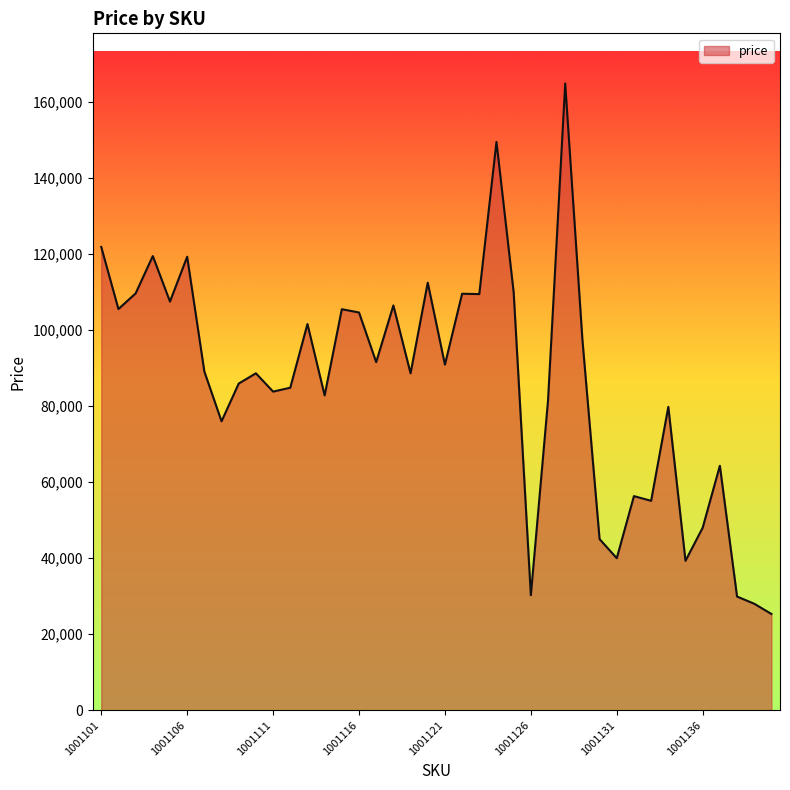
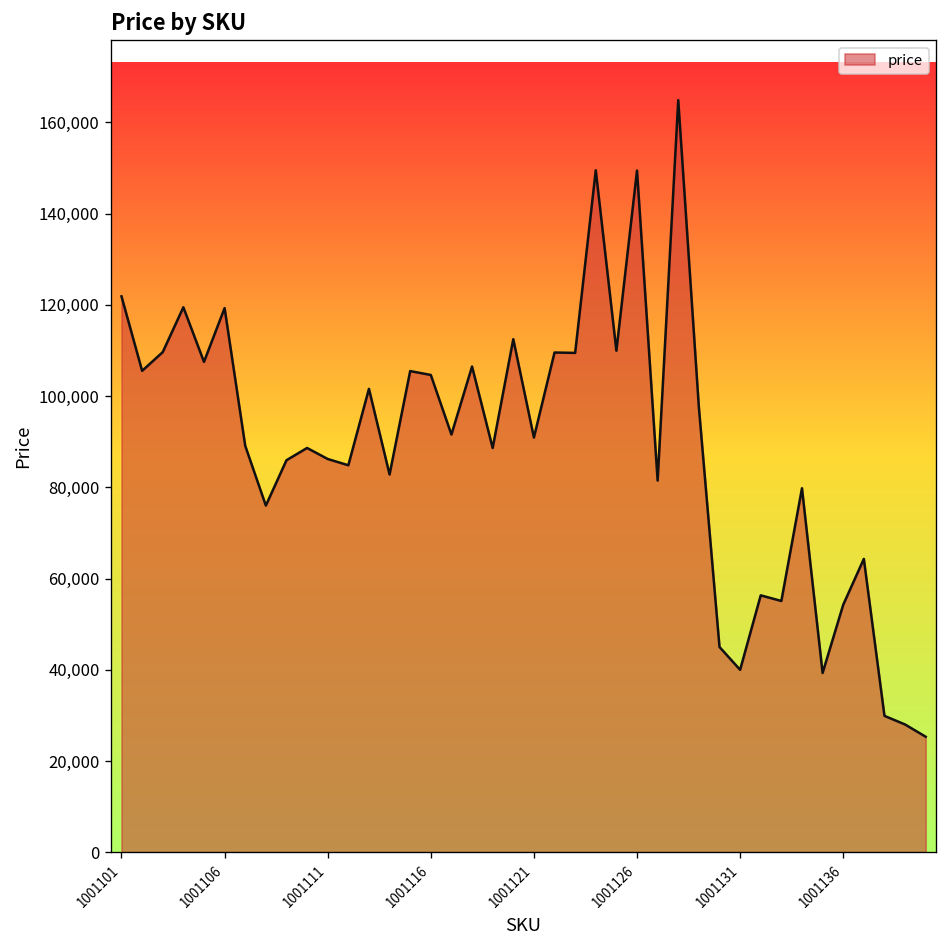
1001111: 84,000 -> 86,000
1001126: 30,000 -> 149,000
1001136: 48,000 -> 54,000
